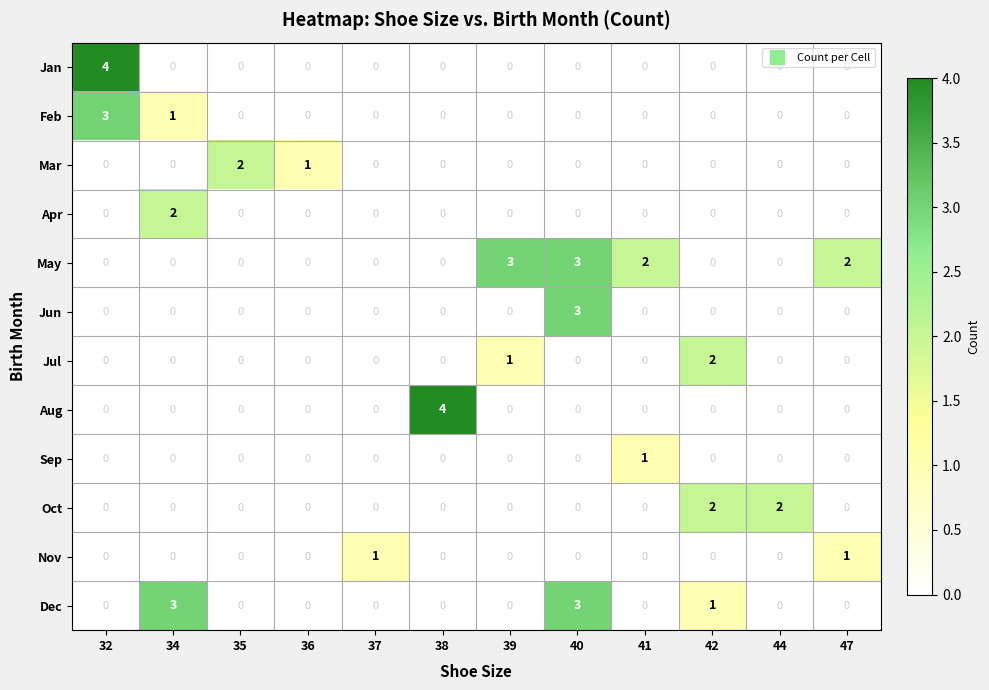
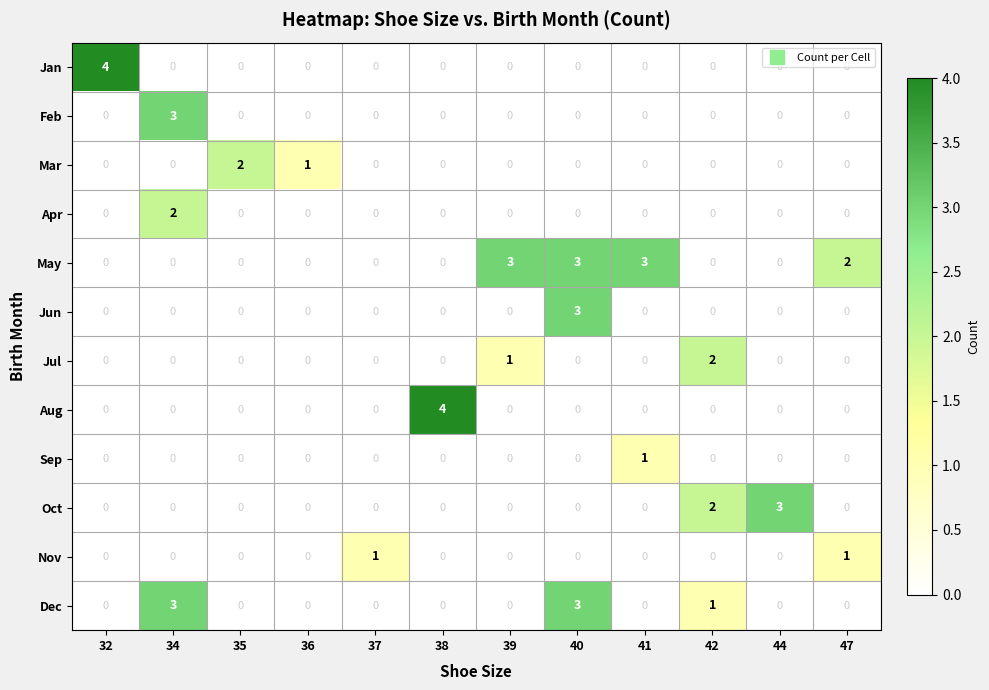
Feb, 32: 3 -> 0
Feb, 34: 1 -> 3
May, 41: 2 -> 3
Oct, 44: 2 -> 3
